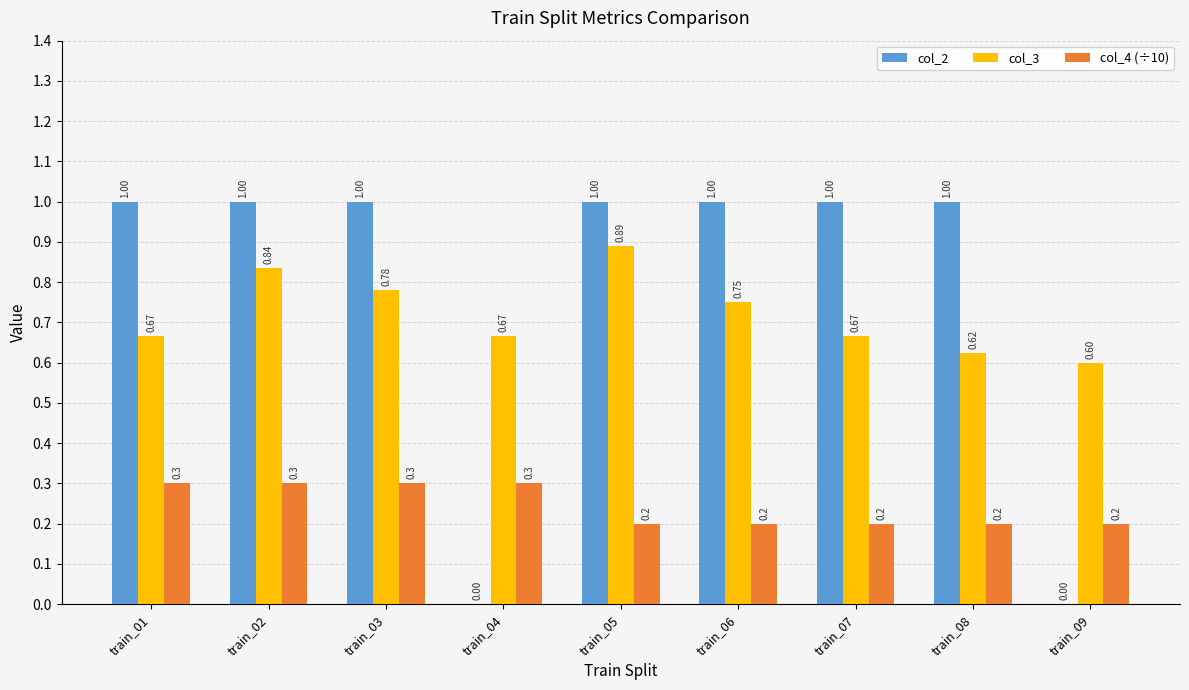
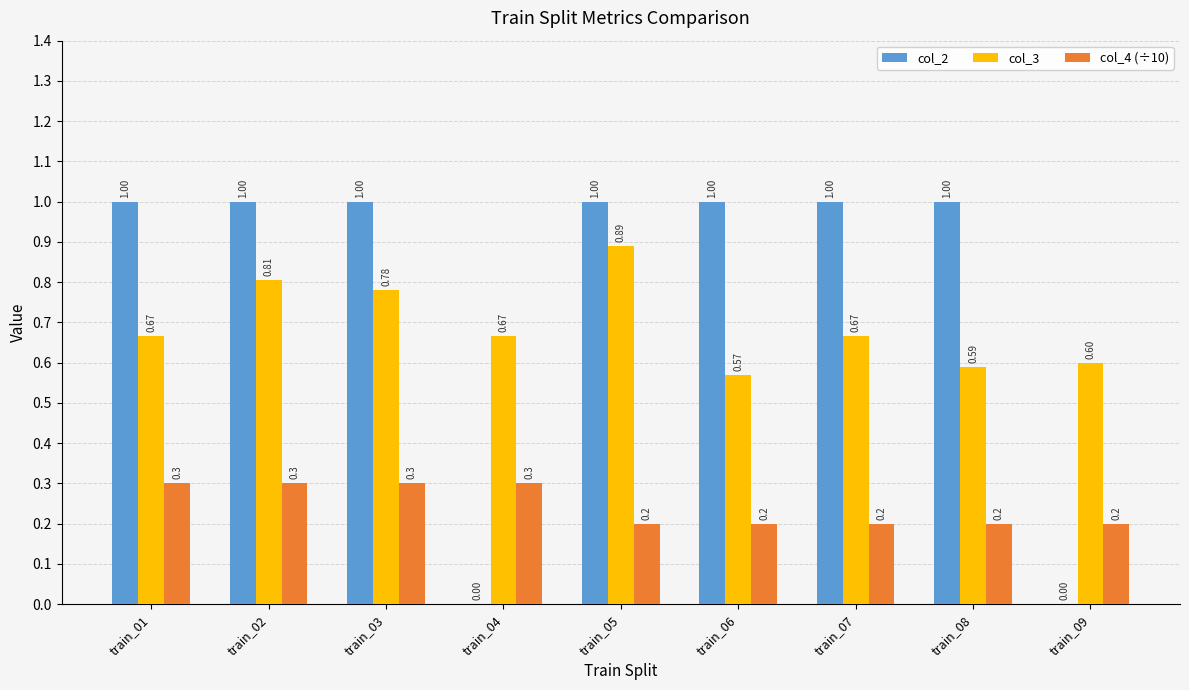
col_3, train_02: 0.84 -> 0.81
col_3, train_06: 0.75 -> 0.57
col_3, train_08: 0.62 -> 0.59
